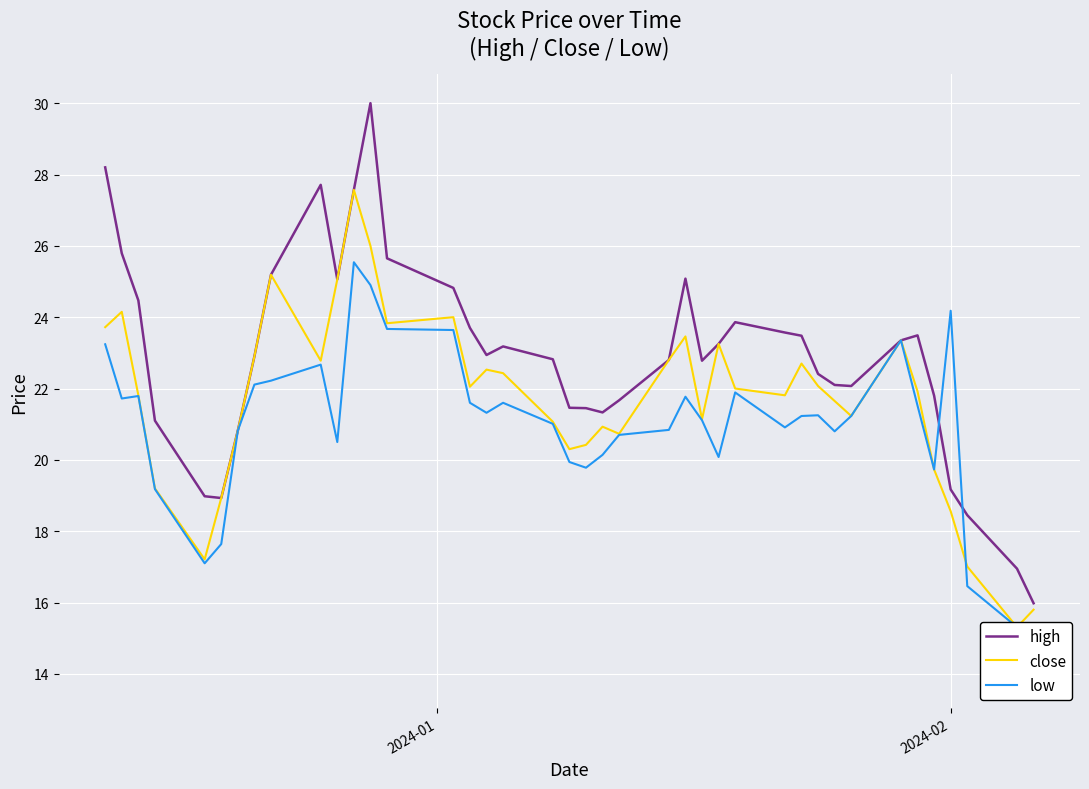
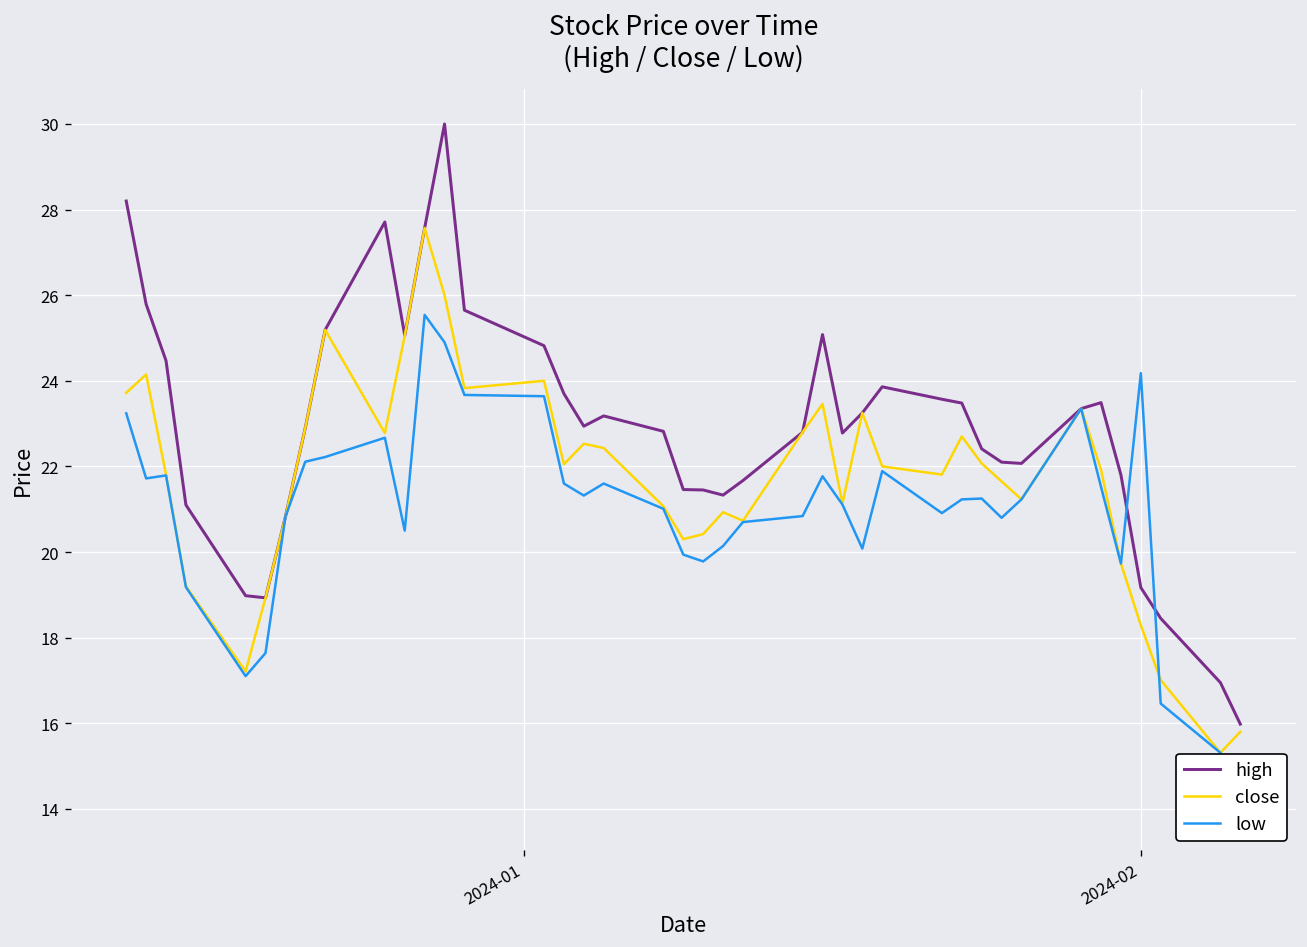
close, 2024-02: 18.6 -> 18.3
